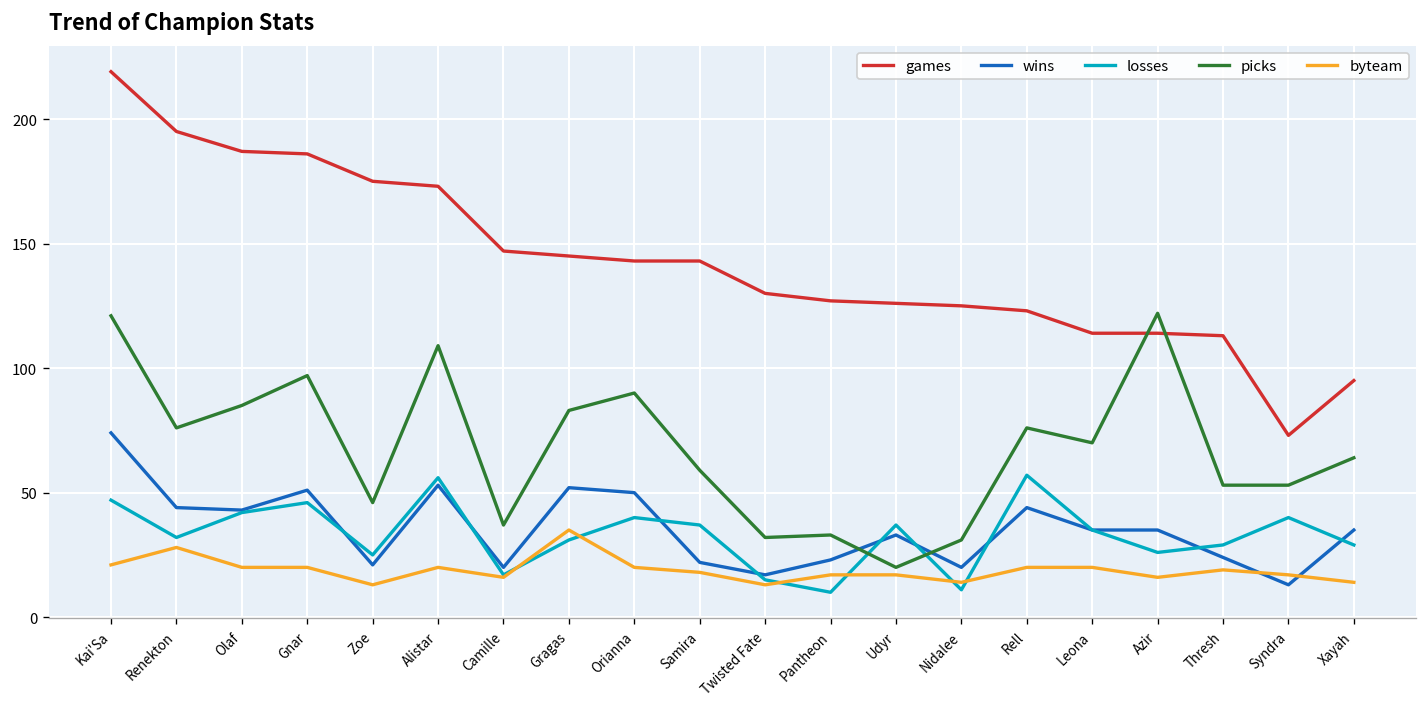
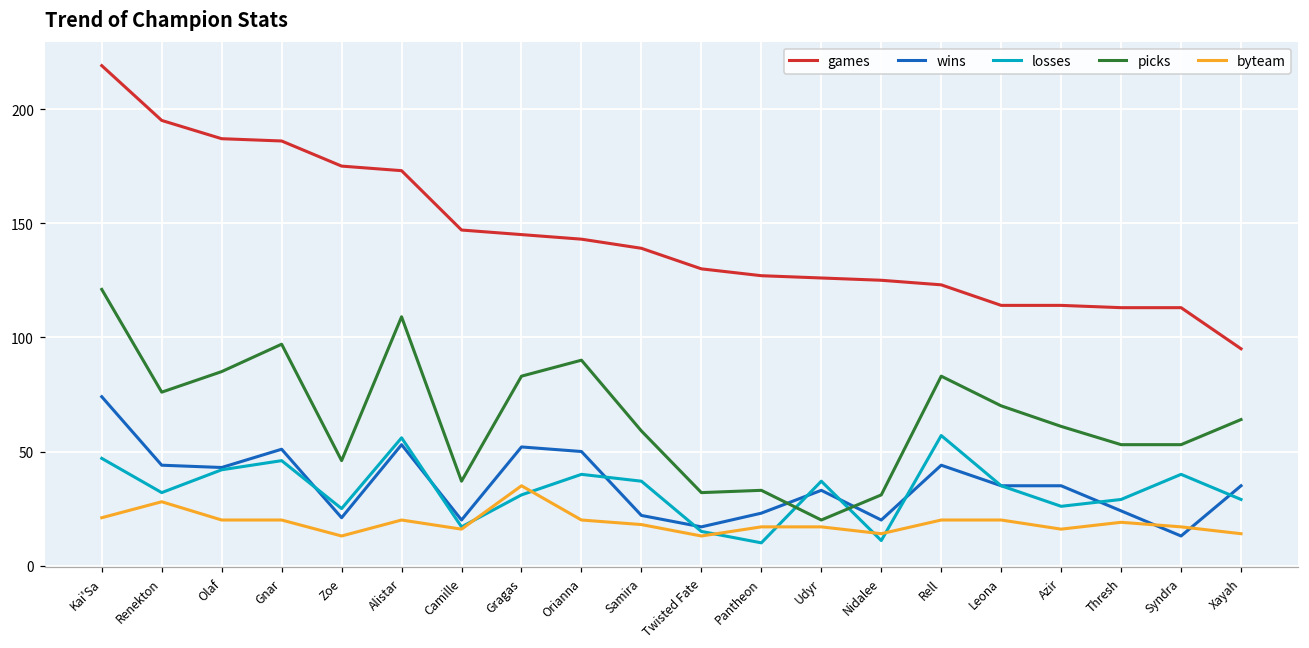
games, Samira: 143 -> 139
picks, Rell: 76 -> 83
picks, Azir: 122 -> 61
games, Syndra: 73 -> 113
